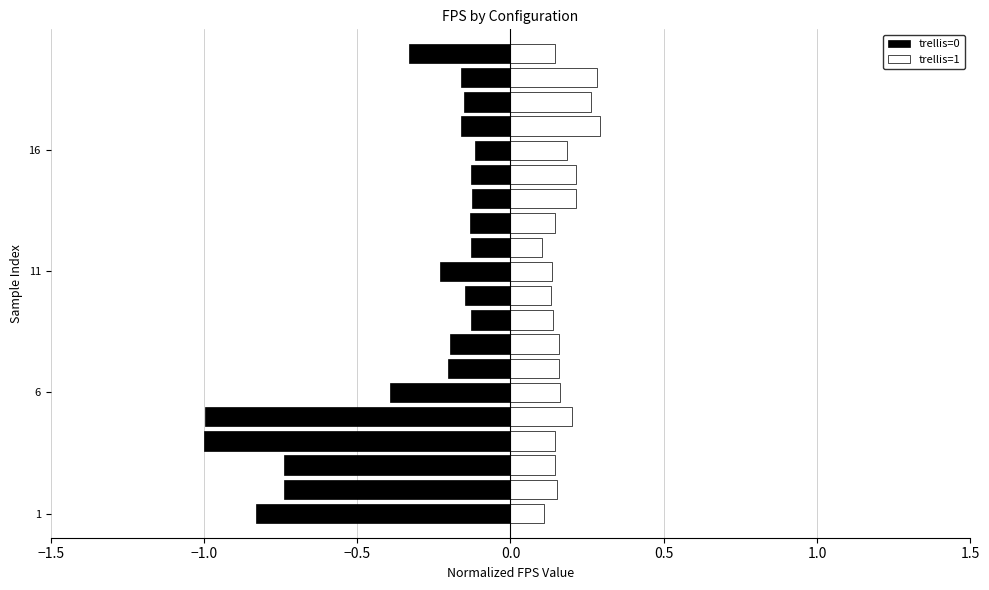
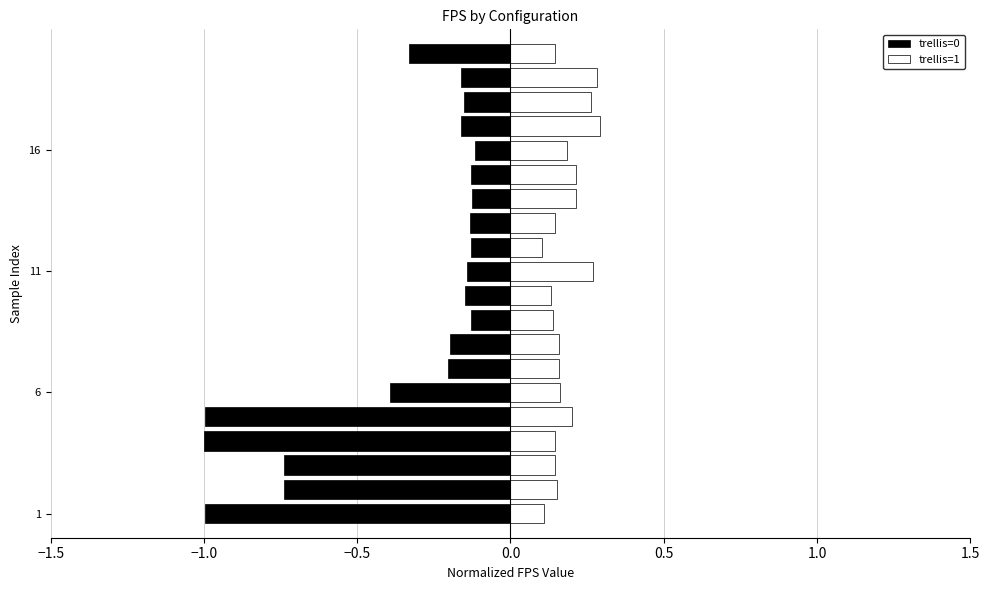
trellis=0, 11: -0.23 -> -0.14
trellis=1, 11: 0.13 -> 0.27
trellis=0, 1: -0.83 -> -1.00
